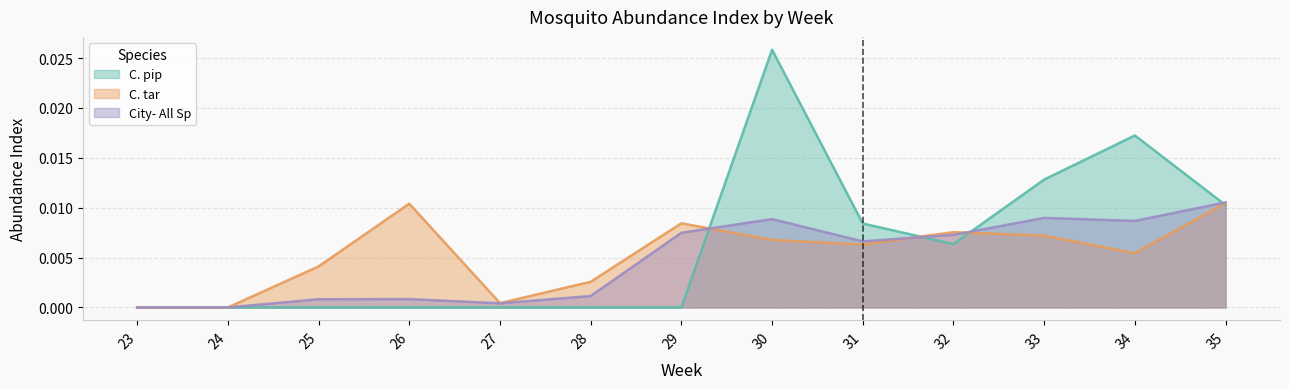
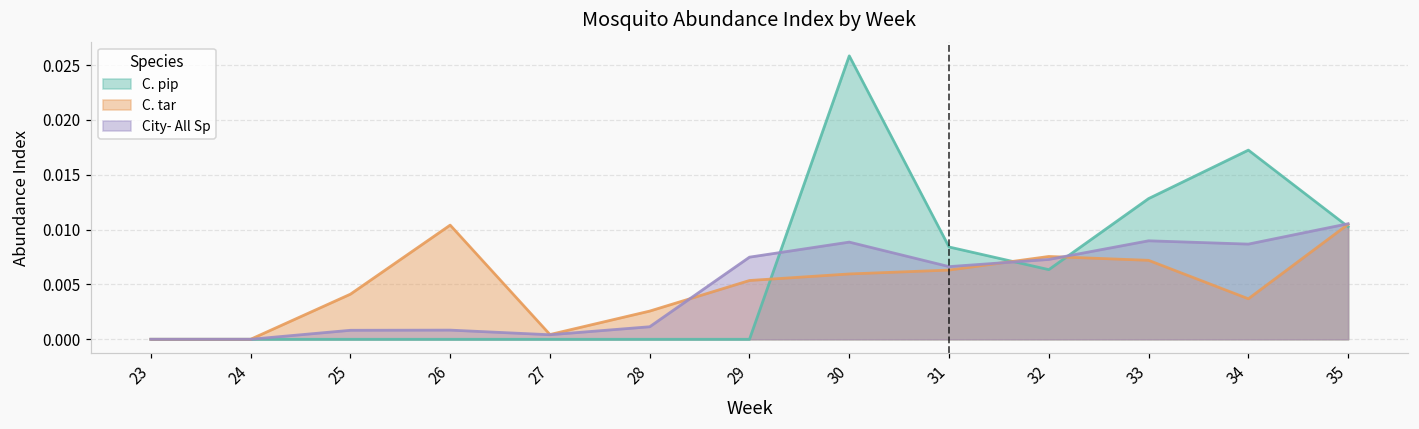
C. tar, 29: 0.008 -> 0.005
C. tar, 30: 0.007 -> 0.006
C. tar, 34: 0.005 -> 0.004
